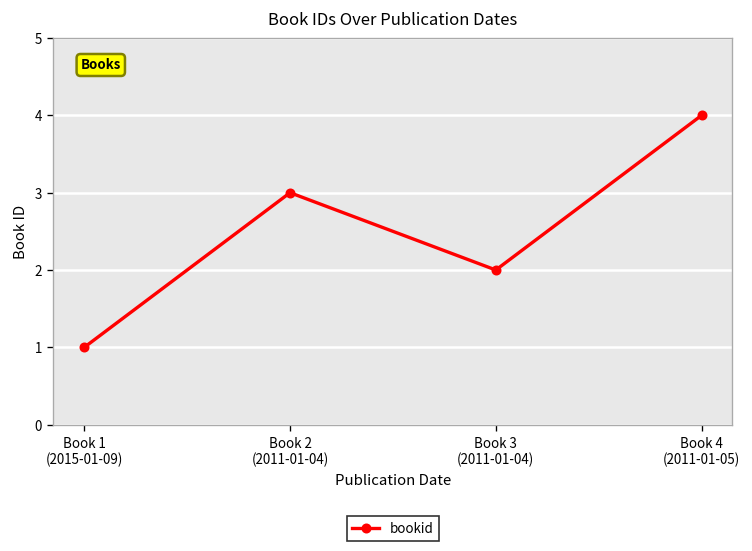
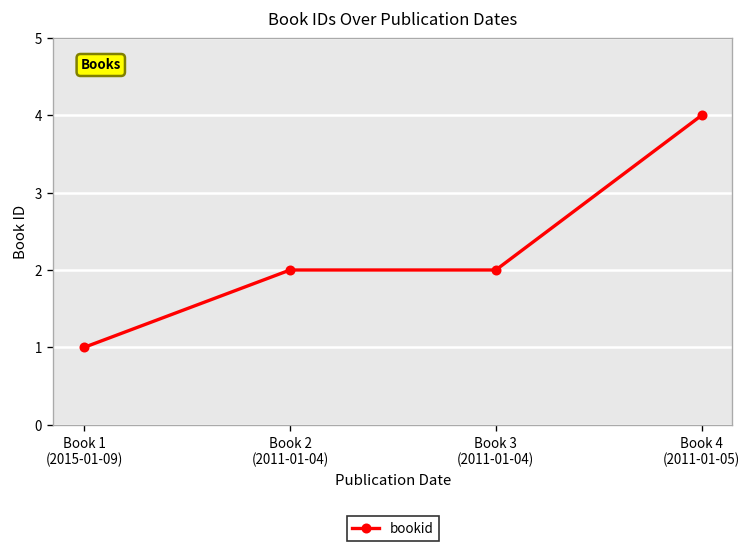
Book 2 (2011-01-04): 3 -> 2
